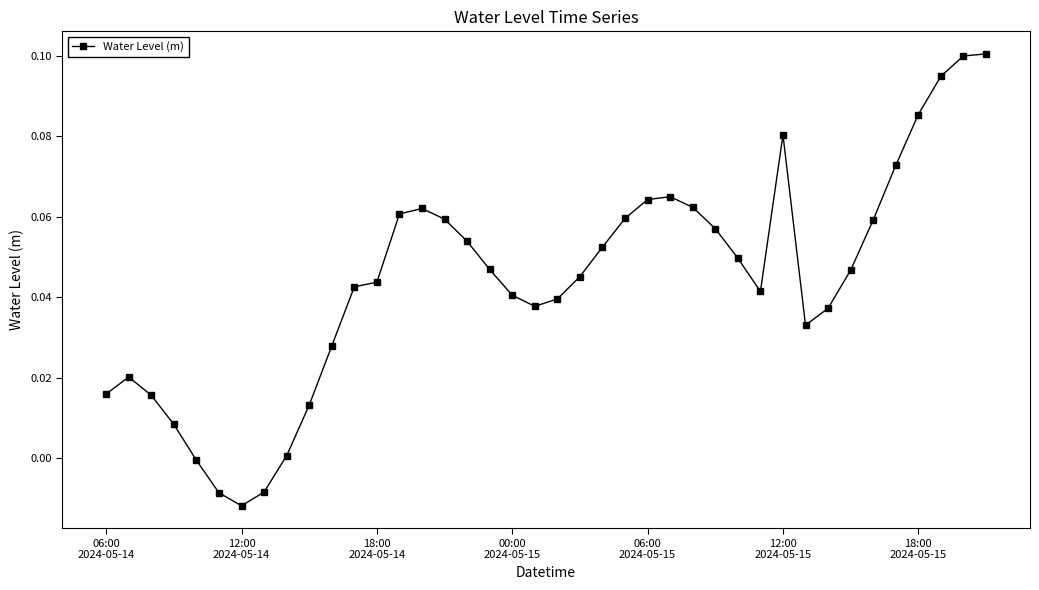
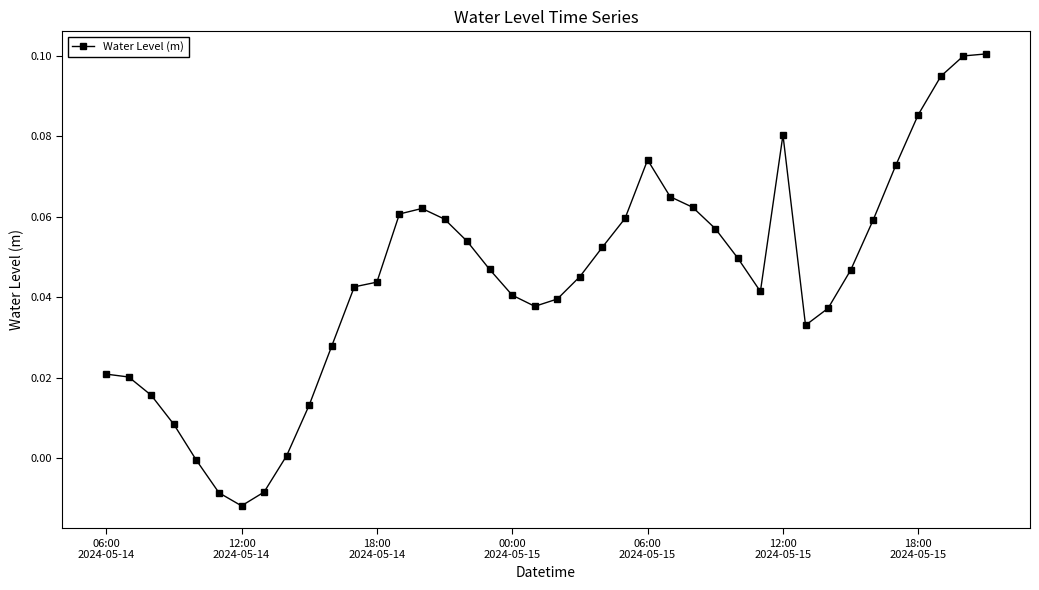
06:00 2024-05-14: 0.016 -> 0.021
06:00 2024-05-15: 0.064 -> 0.074
